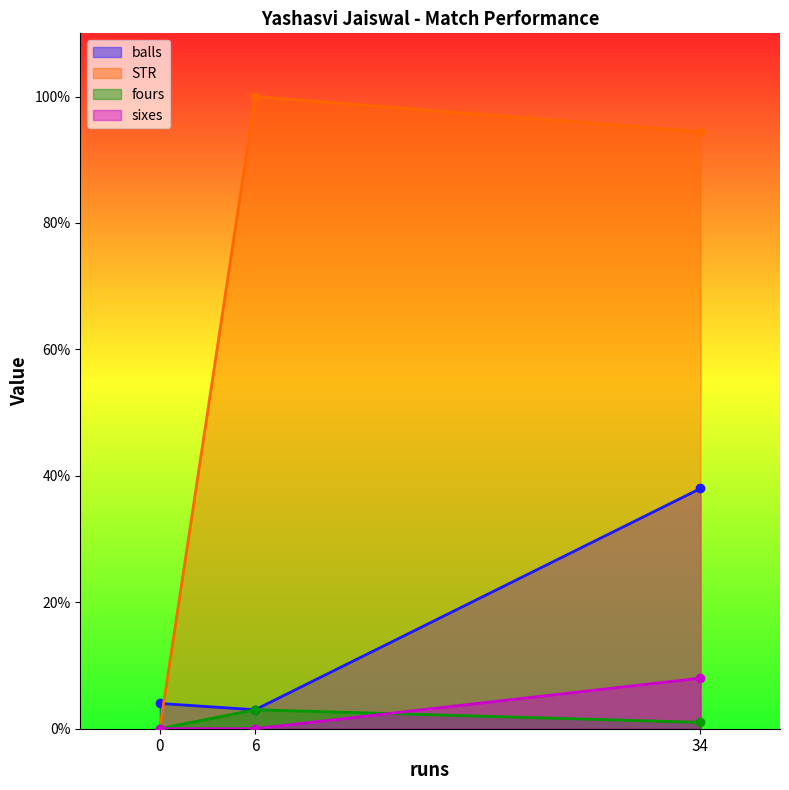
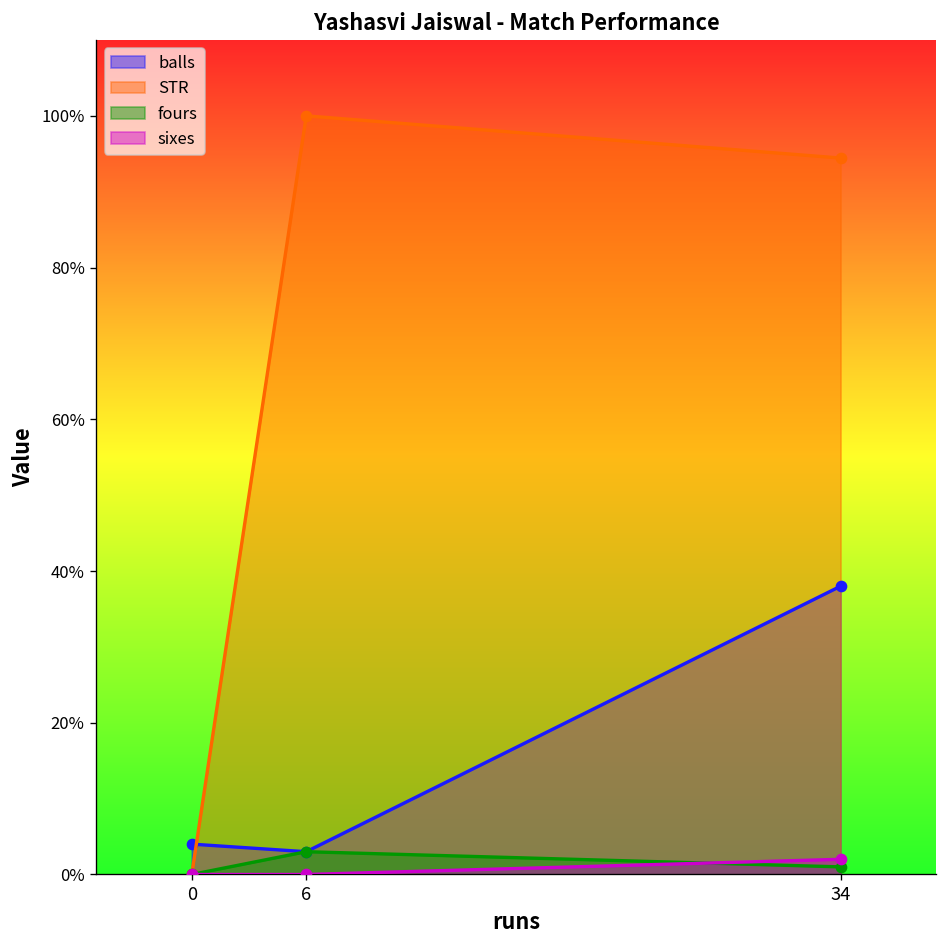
sixes, 34: 8% -> 2%
